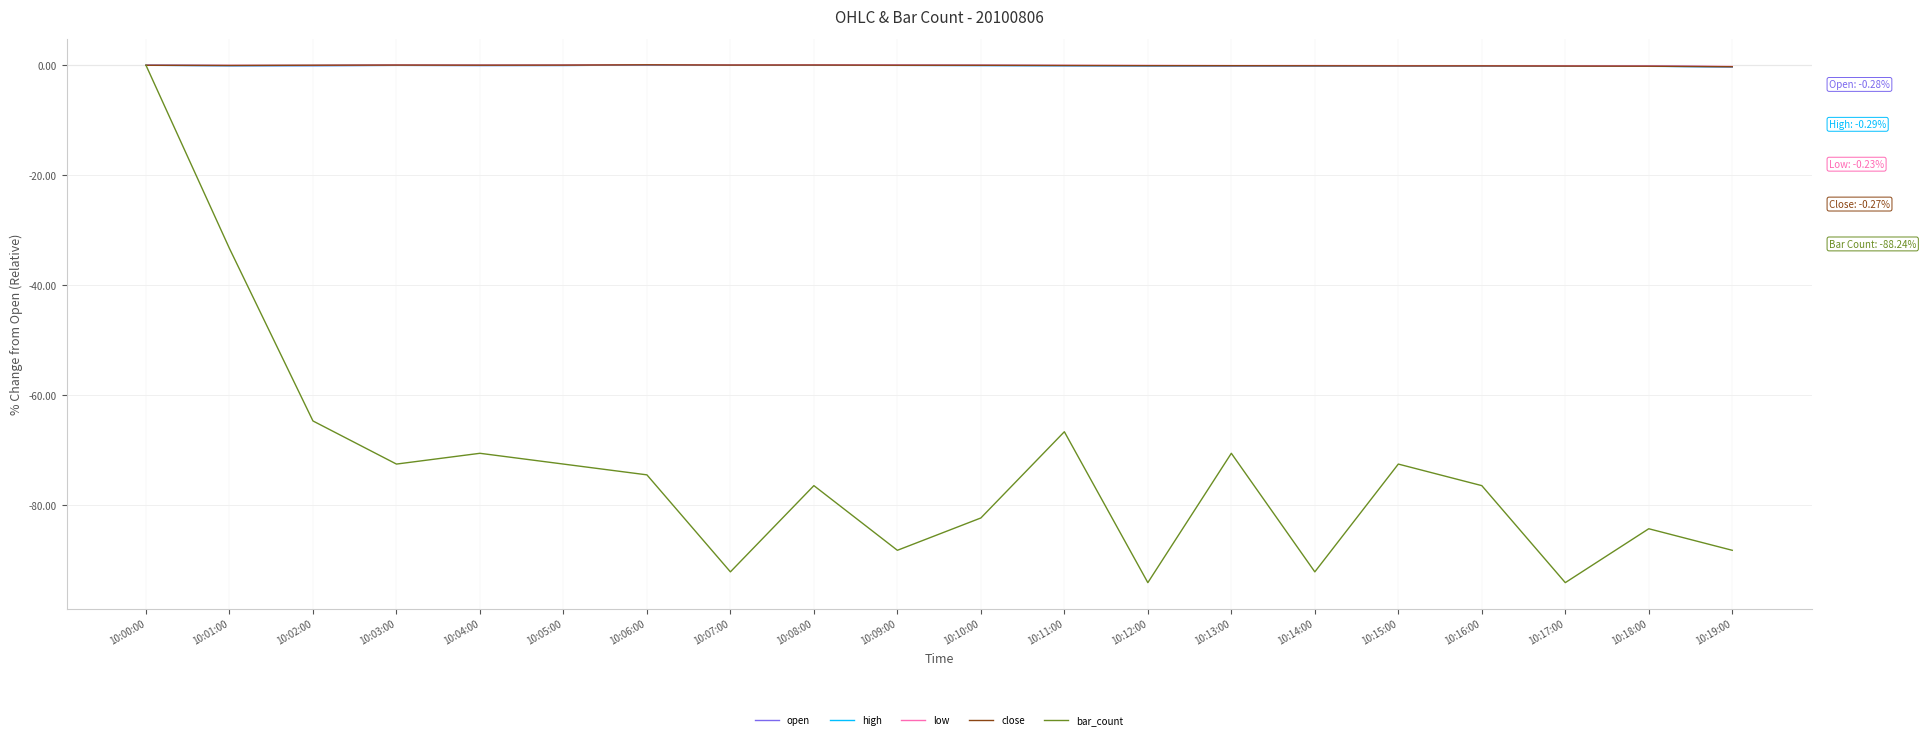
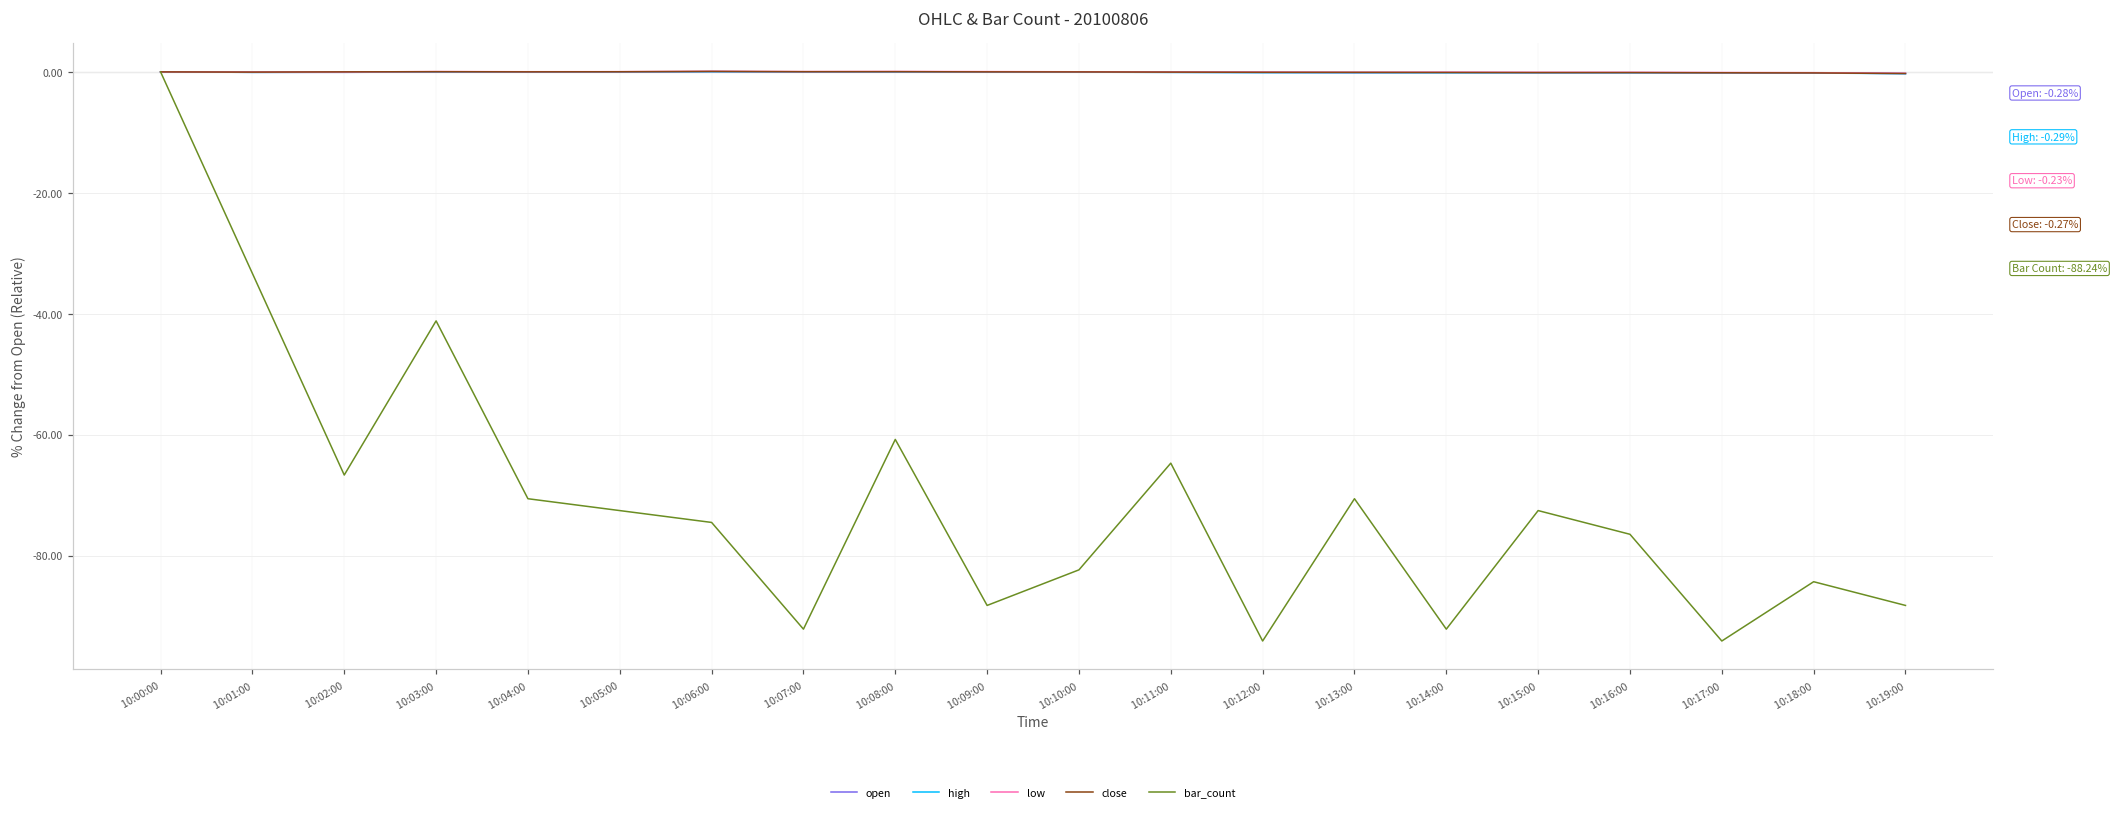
bar_count, 10:02:00: -65 -> -67
bar_count, 10:03:00: -73 -> -41
bar_count, 10:08:00: -76 -> -61
bar_count, 10:11:00: -67 -> -65
